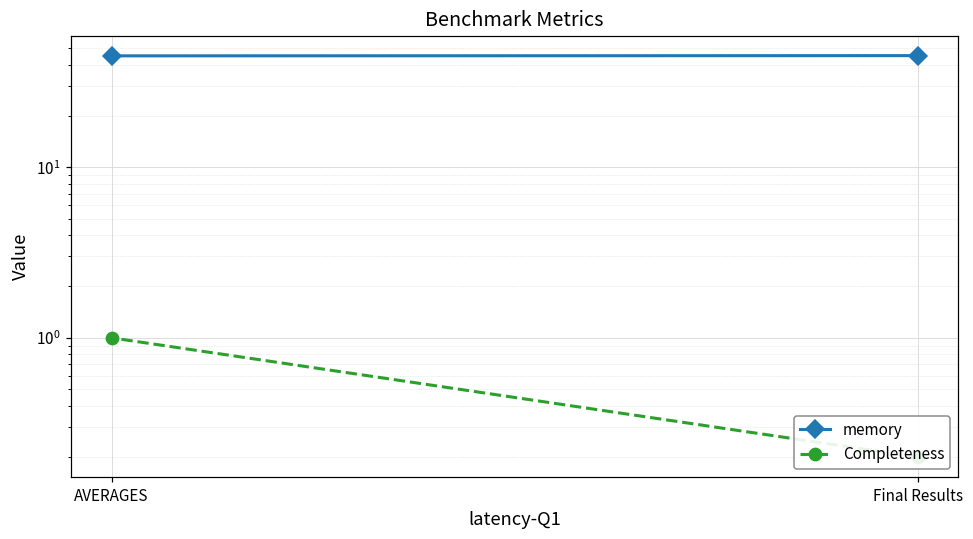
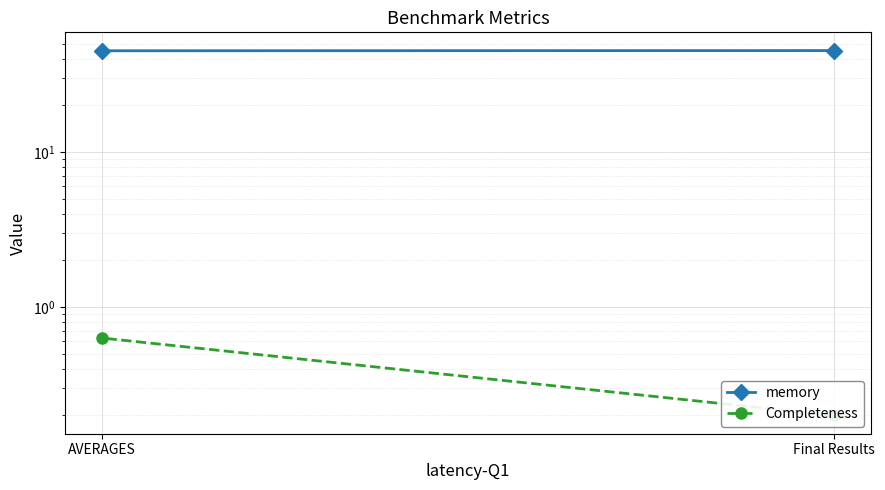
Completeness, AVERAGES: 1.0 -> 0.63
